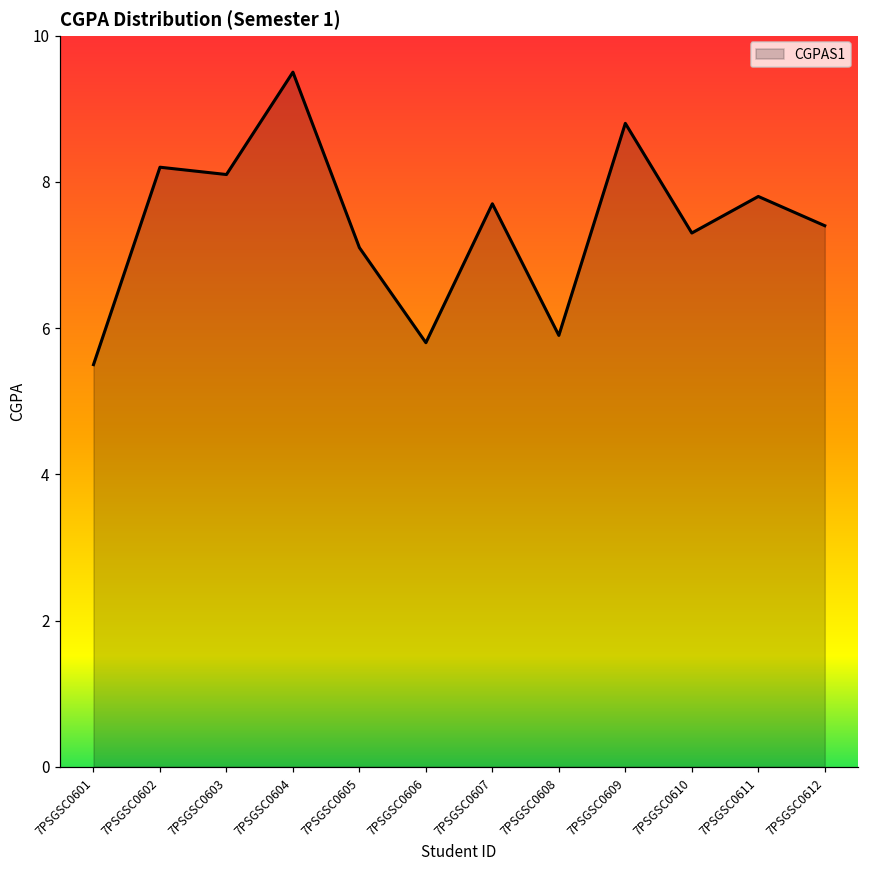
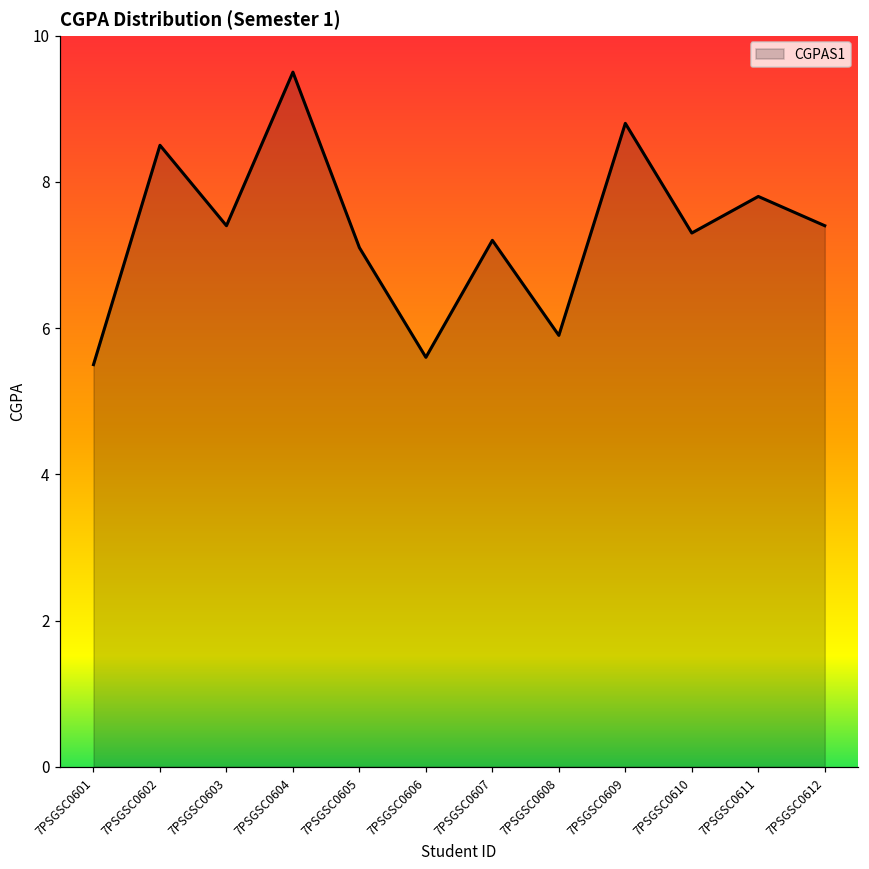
7PSGSC0602: 8.2 -> 8.5
7PSGSC0603: 8.1 -> 7.4
7PSGSC0606: 5.8 -> 5.6
7PSGSC0607: 7.7 -> 7.2
